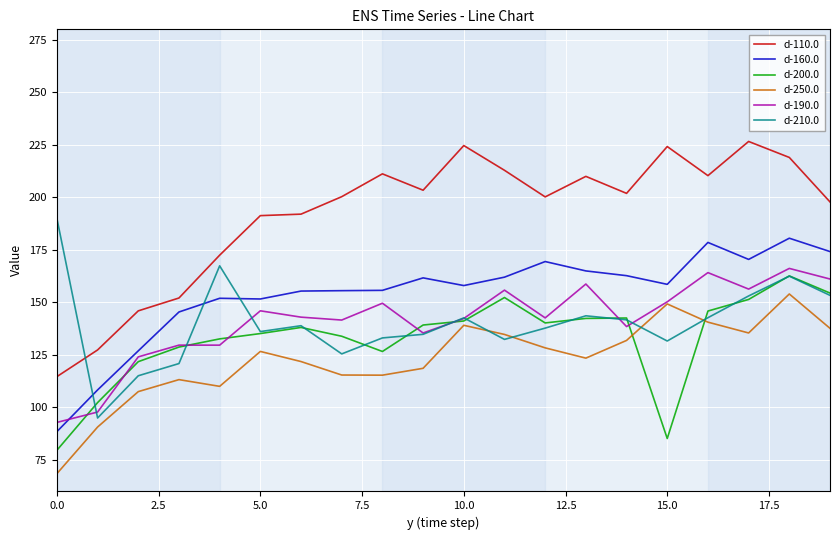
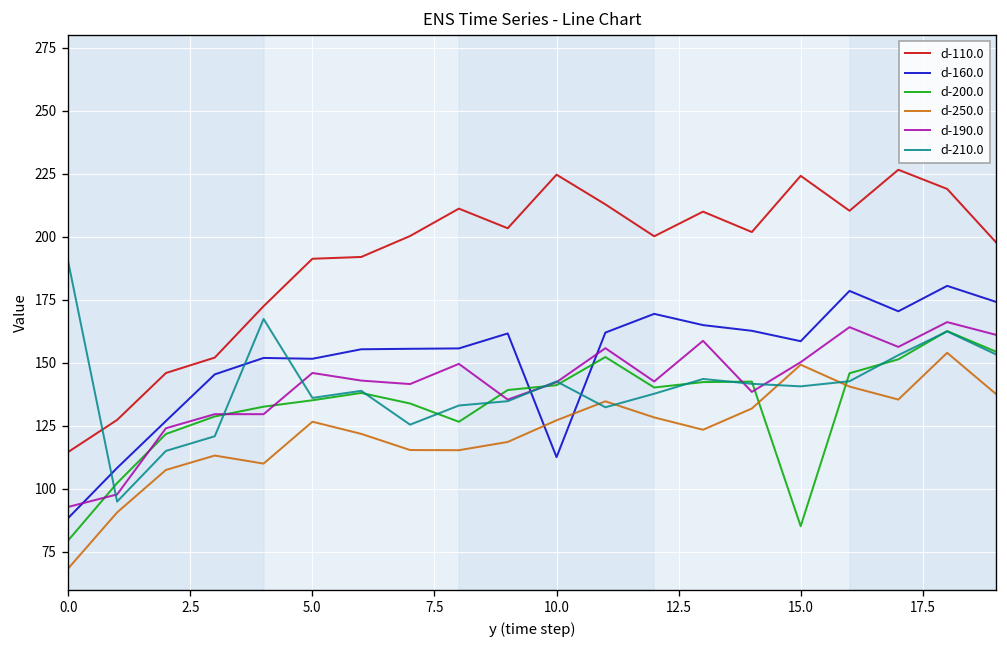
d-160.0, 10.0: 158 -> 113
d-250.0, 10.0: 139 -> 127
d-210.0, 15.0: 132 -> 141
